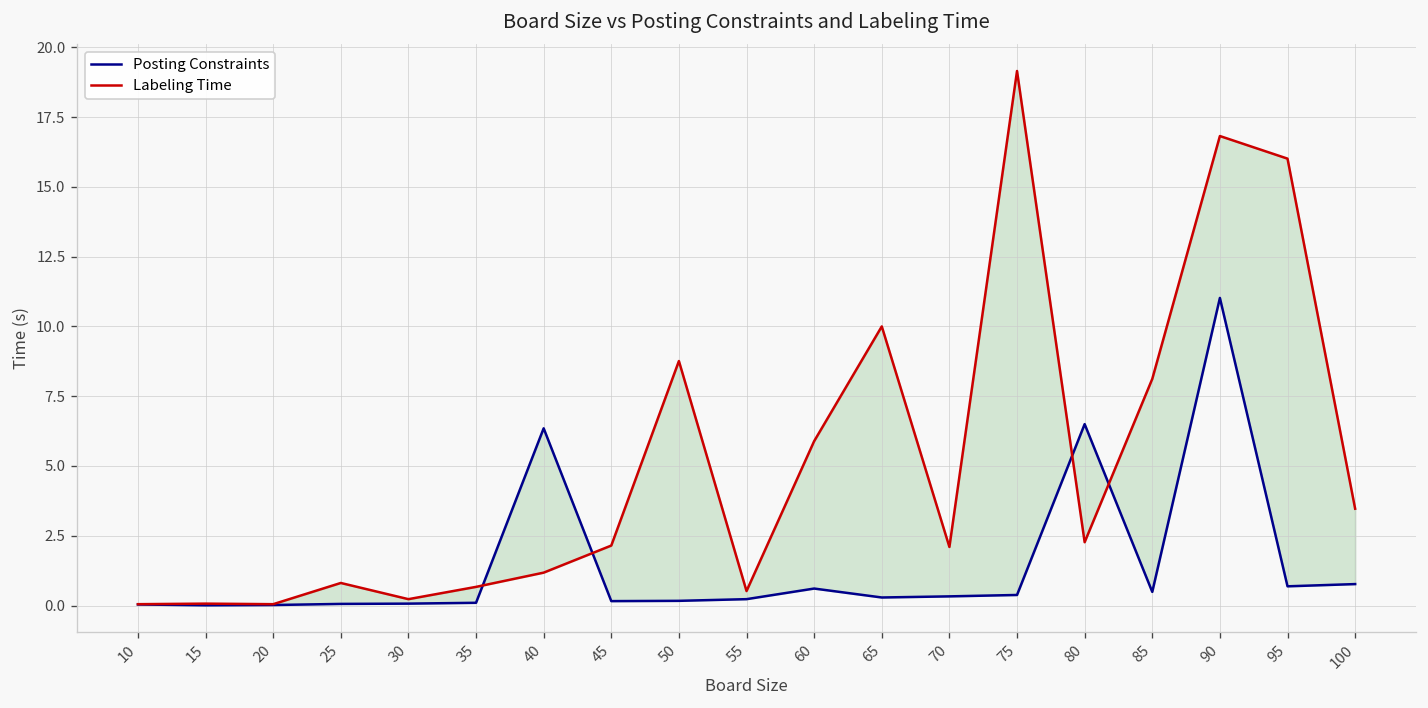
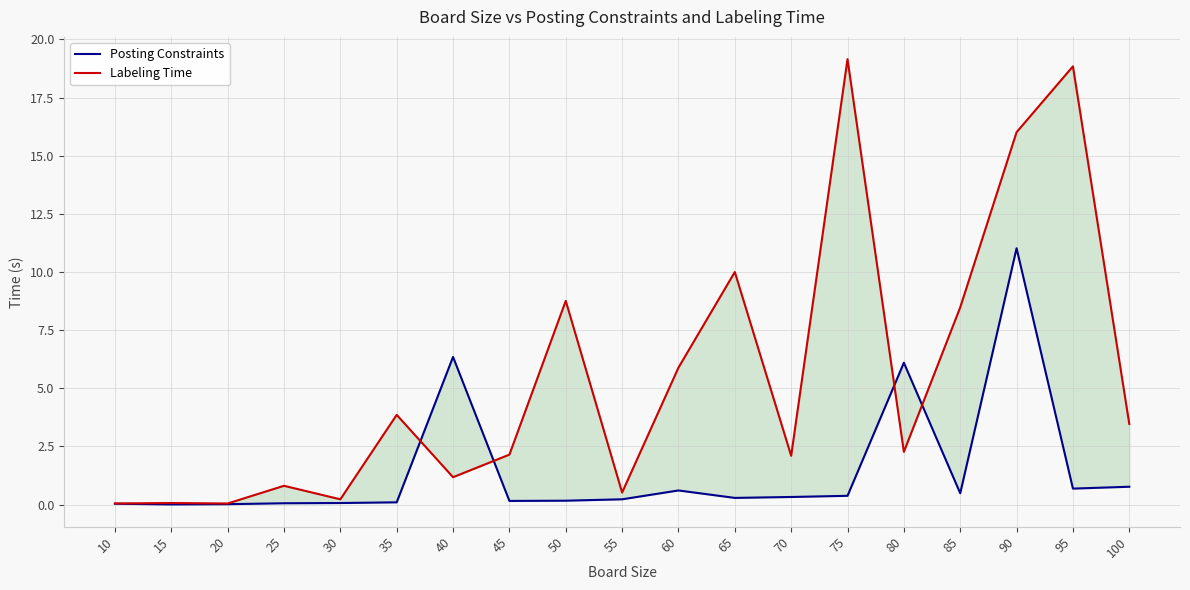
Labeling Time, 35: 0.7 -> 3.9
Posting Constraints, 80: 6.5 -> 6.1
Labeling Time, 85: 8.1 -> 8.5
Labeling Time, 90: 16.8 -> 16.0
Labeling Time, 95: 16.0 -> 18.8
